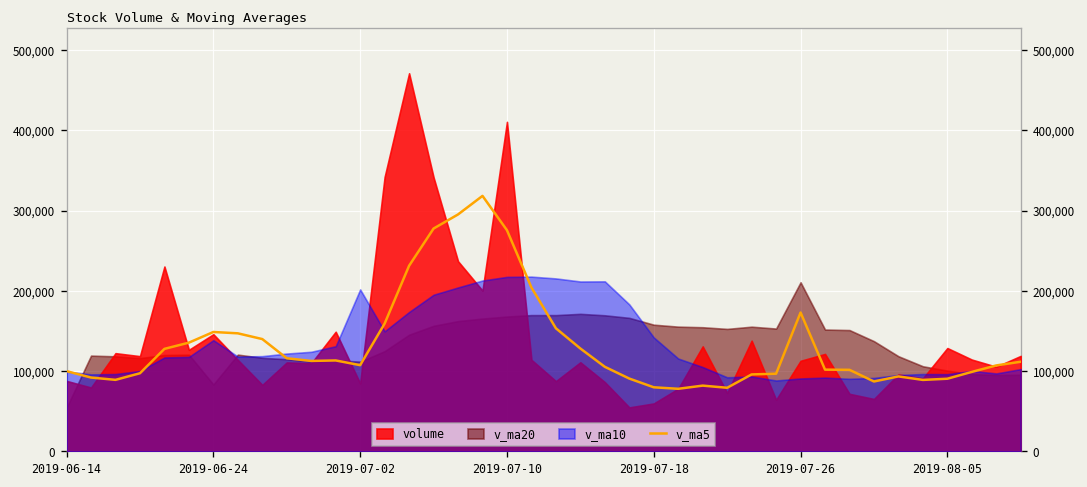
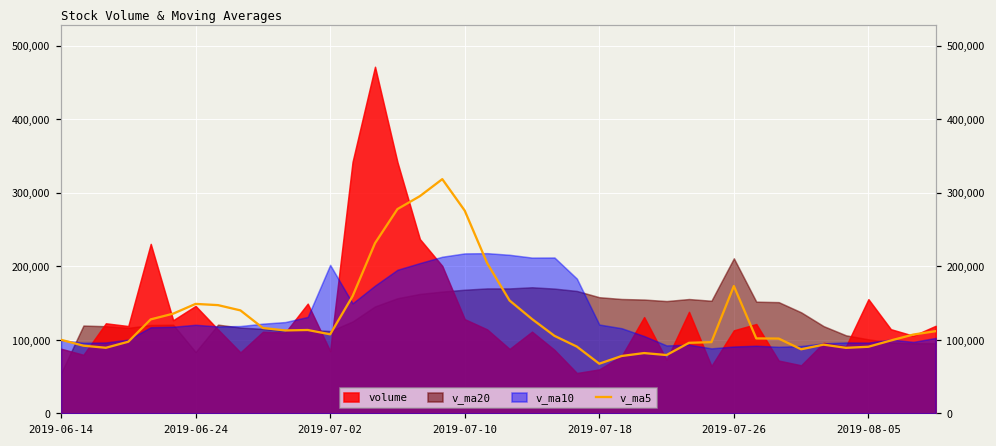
v_ma10, 2019-06-24: 140,000 -> 120,000
volume, 2019-07-10: 410,000 -> 130,000
v_ma5, 2019-07-18: 80,000 -> 70,000
v_ma10, 2019-07-18: 140,000 -> 120,000
volume, 2019-08-05: 130,000 -> 160,000
